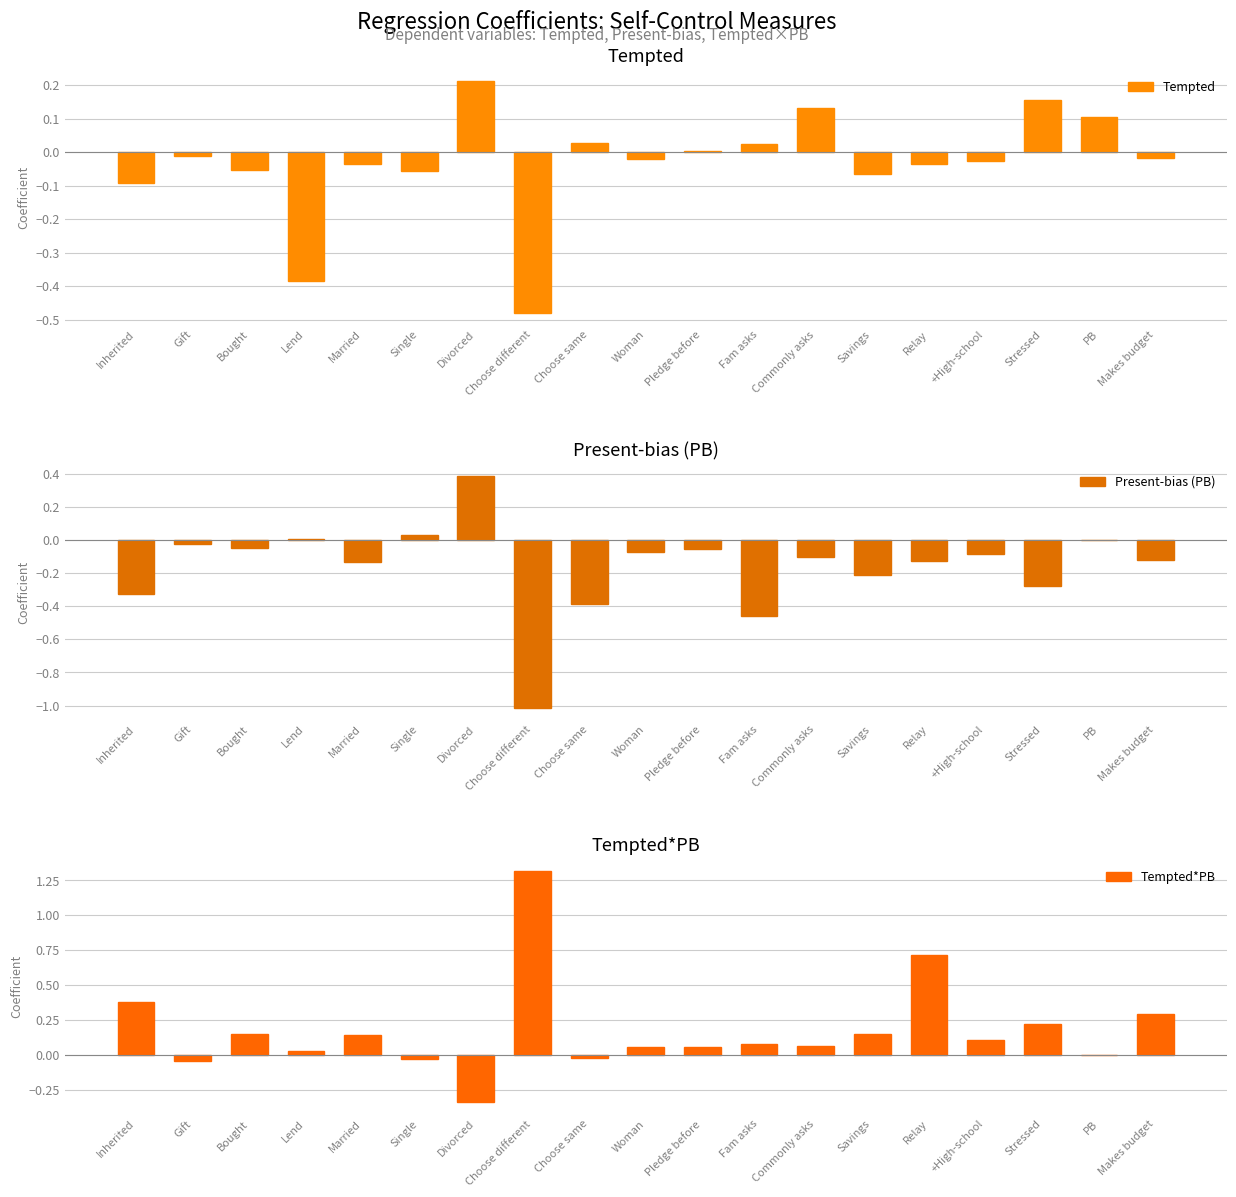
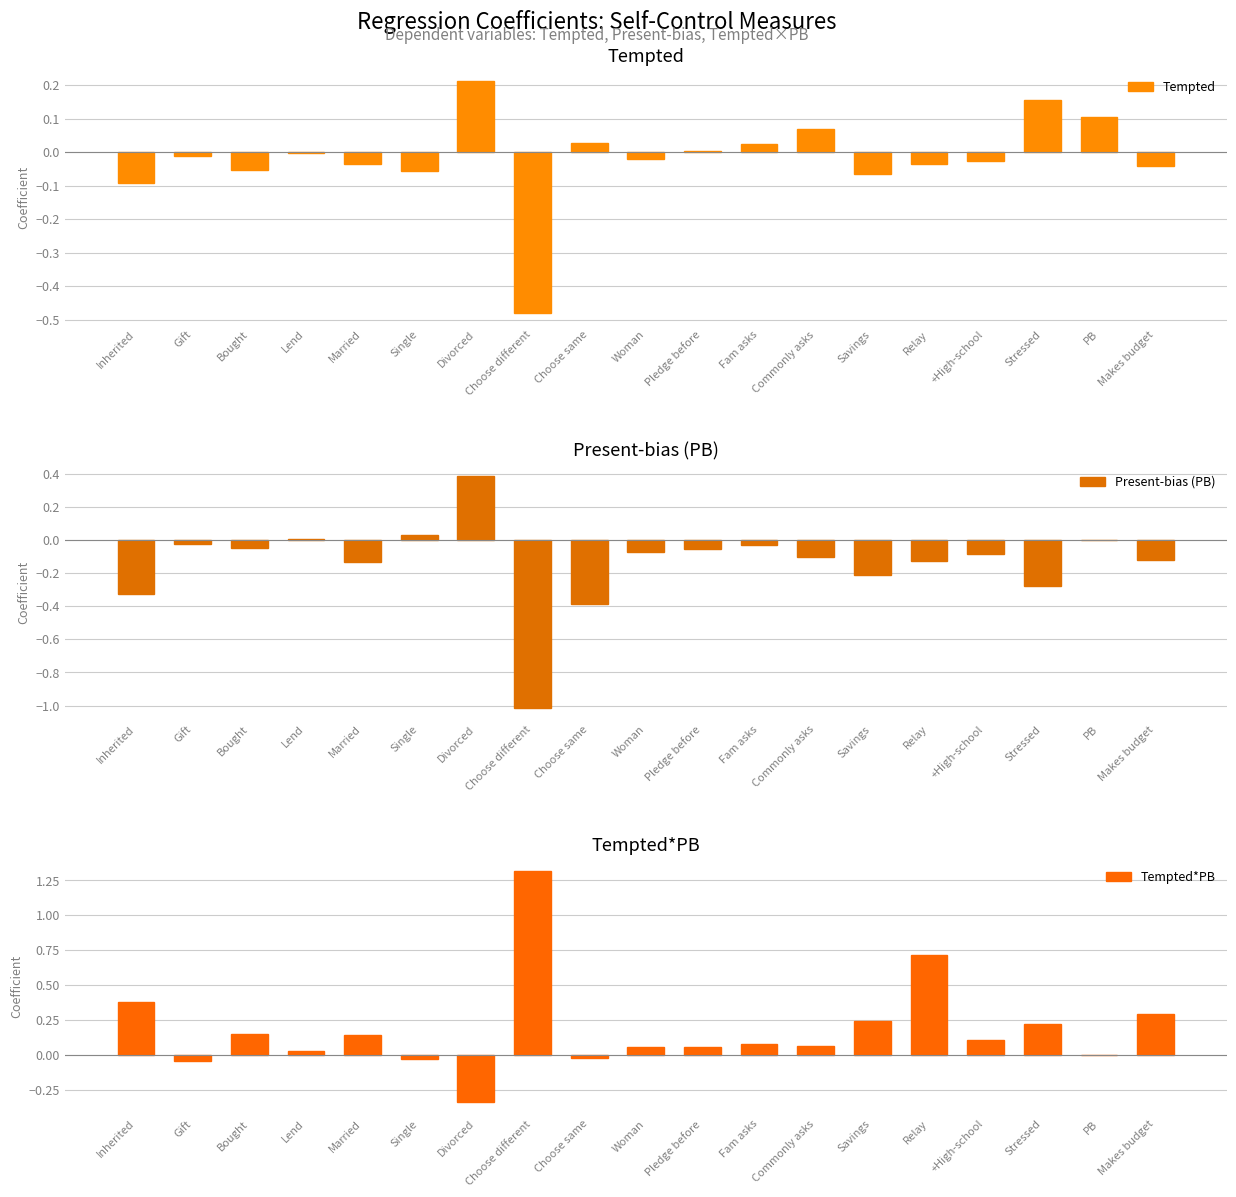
Tempted, Lend: -0.38 -> 0.00
Tempted, Commonly asks: 0.13 -> 0.07
Tempted, Makes budget: -0.02 -> -0.04
Present-bias (PB), Fam asks: -0.46 -> -0.03
Tempted*PB, Savings: 0.15 -> 0.24
